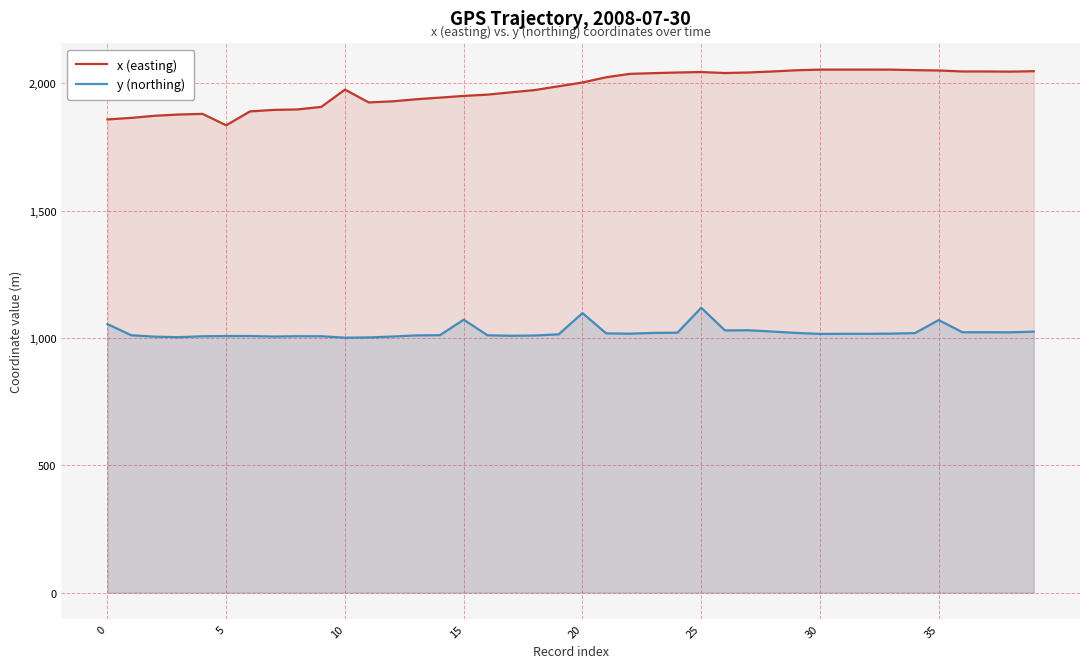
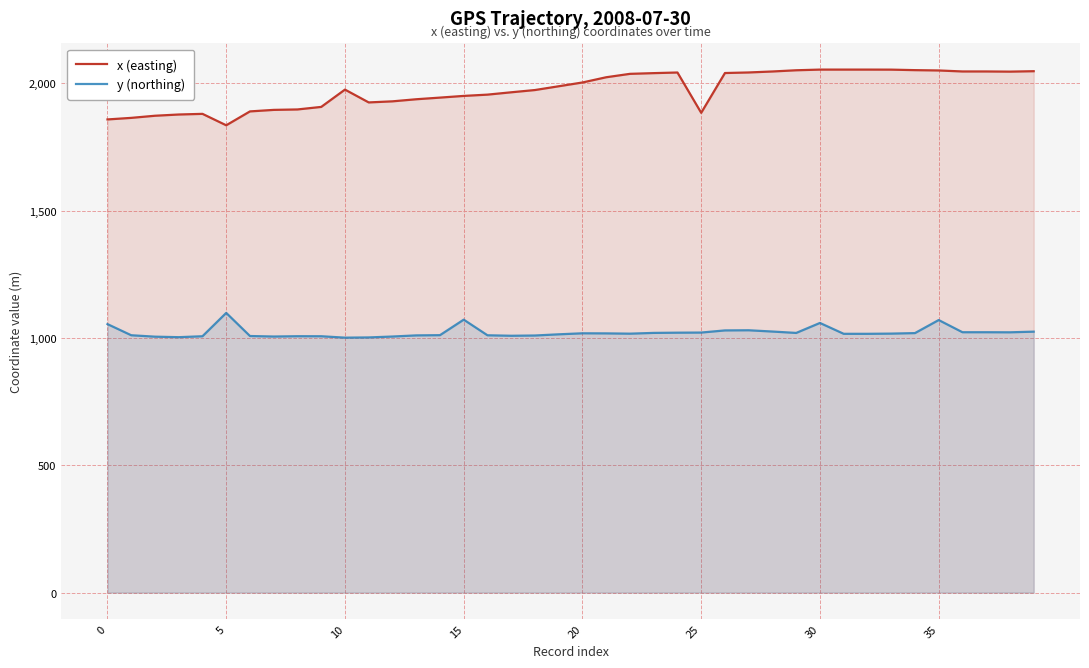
y (northing), 5: 1,010 -> 1,100
y (northing), 20: 1,100 -> 1,020
x (easting), 25: 2,040 -> 1,880
y (northing), 25: 1,120 -> 1,020
y (northing), 30: 1,020 -> 1,060
